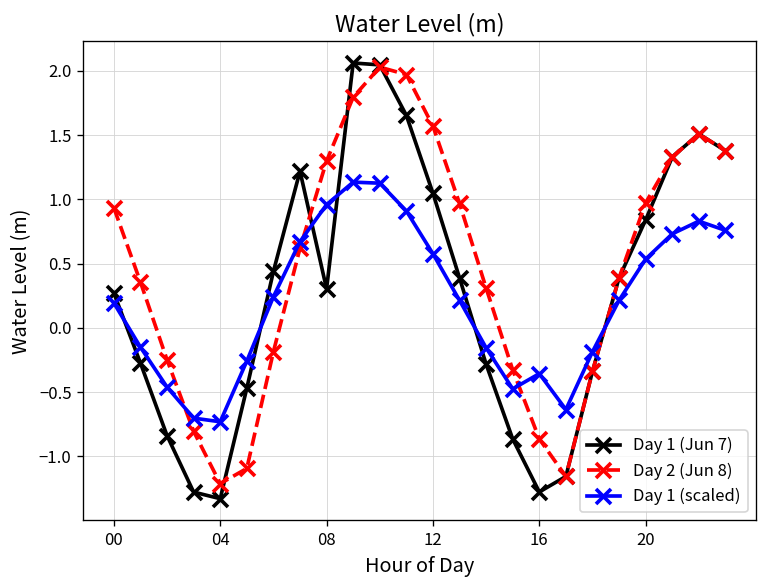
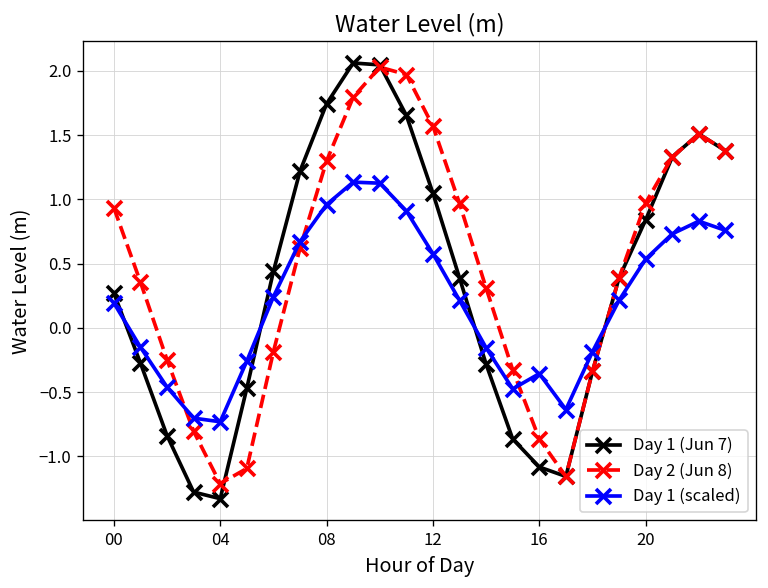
Day 1 (Jun 7), 08: 0.30 -> 1.74
Day 1 (Jun 7), 16: -1.28 -> -1.08
